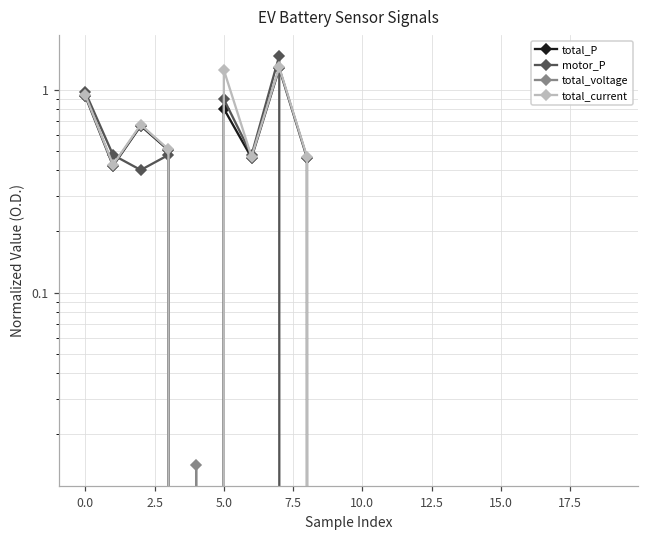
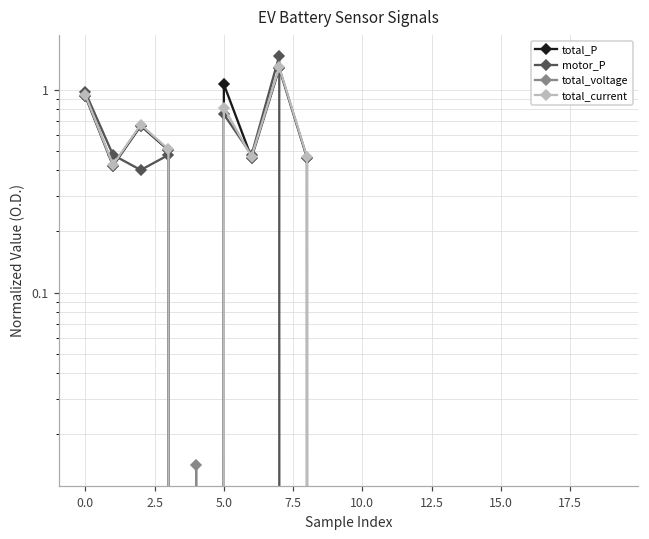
total_P, 5.0: 0.8 -> 1.1
motor_P, 5.0: 0.9 -> 0.76
total_current, 5.0: 1.3 -> 0.8
